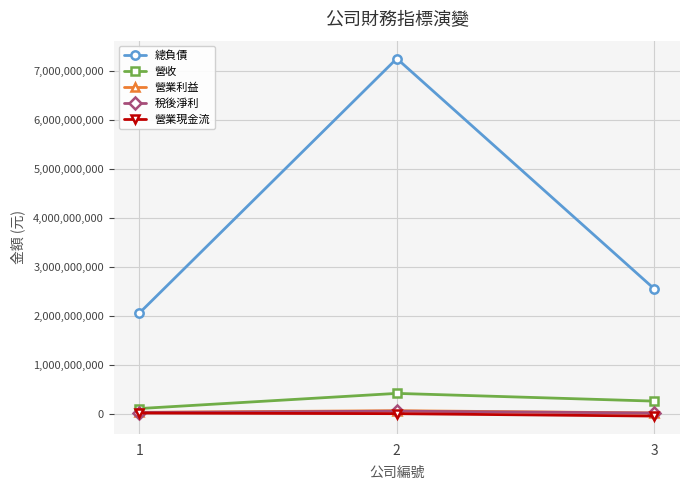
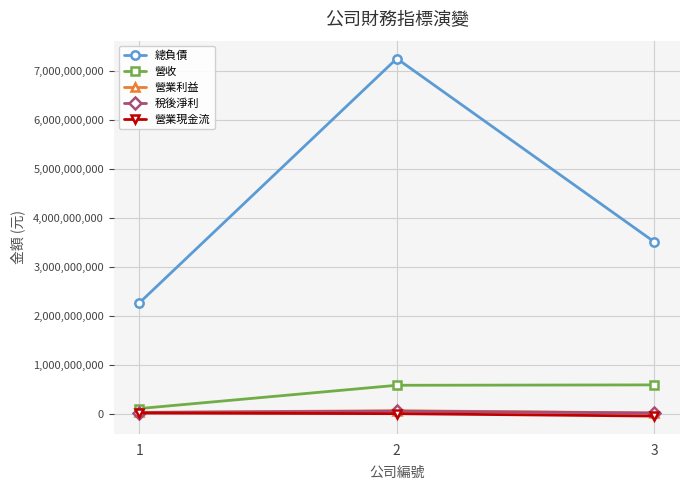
總負債, 1: 2,100,000,000 -> 2,300,000,000
營收, 2: 400,000,000 -> 600,000,000
總負債, 3: 2,500,000,000 -> 3,500,000,000
營收, 3: 300,000,000 -> 600,000,000
